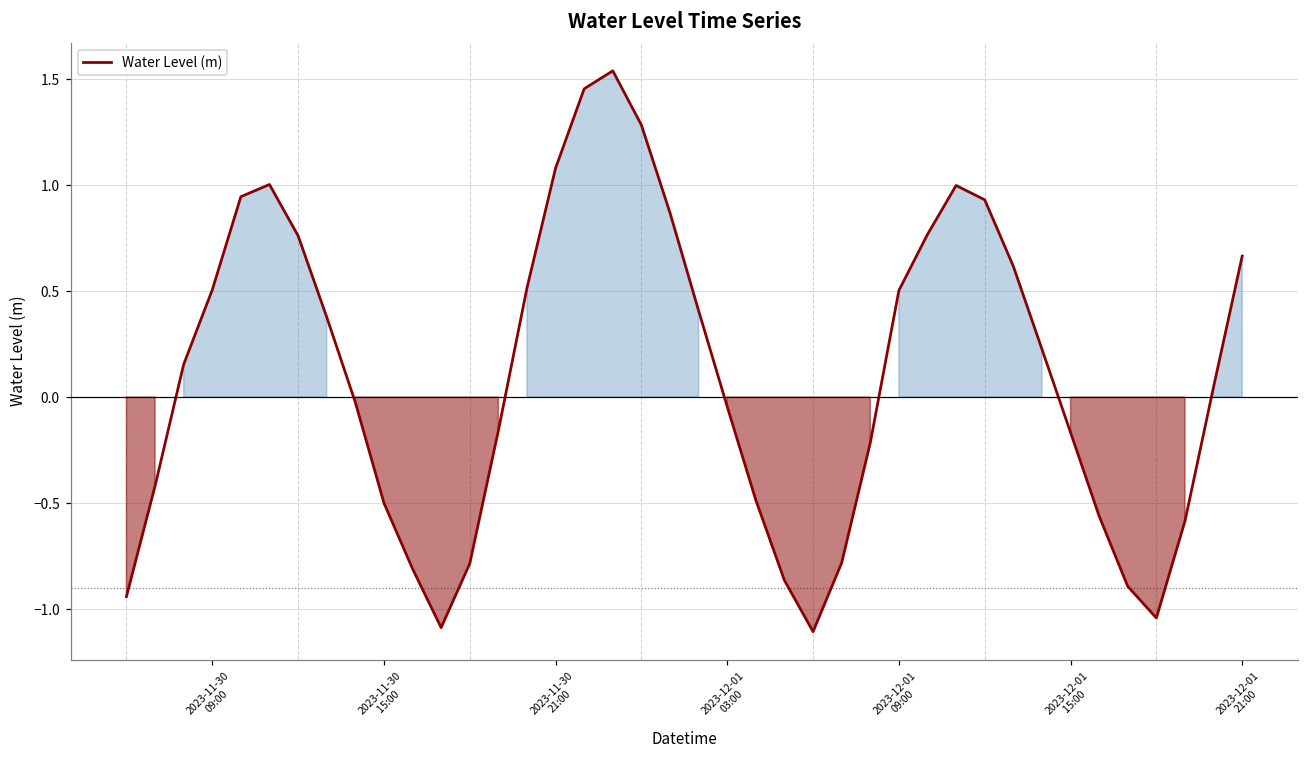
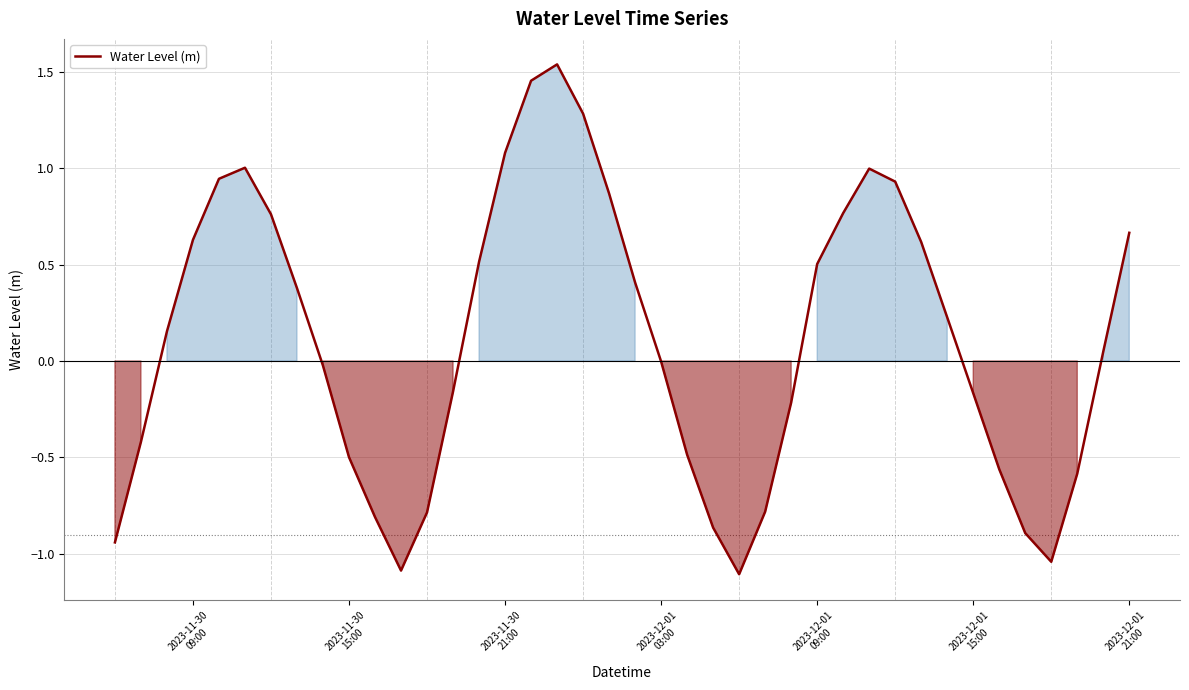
2023-11-30 09:00: 0.51 -> 0.63
2023-12-01 03:00: -0.05 -> 0.00
